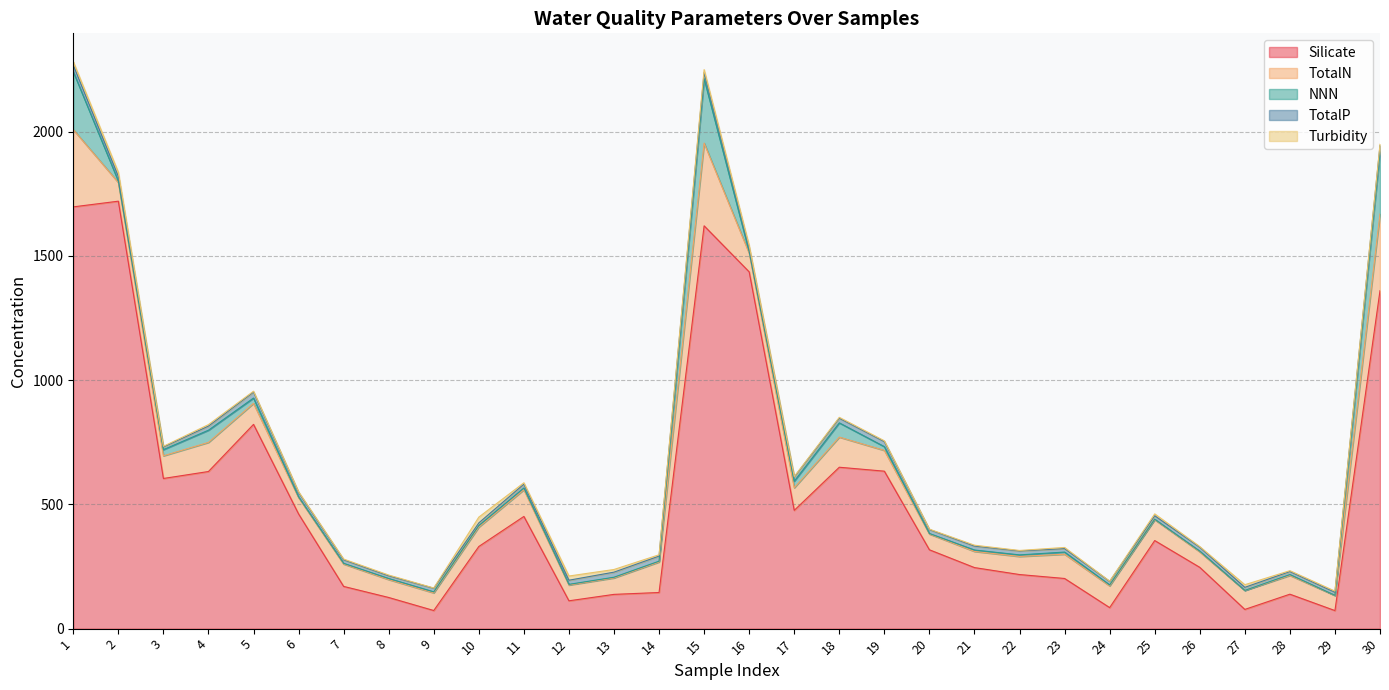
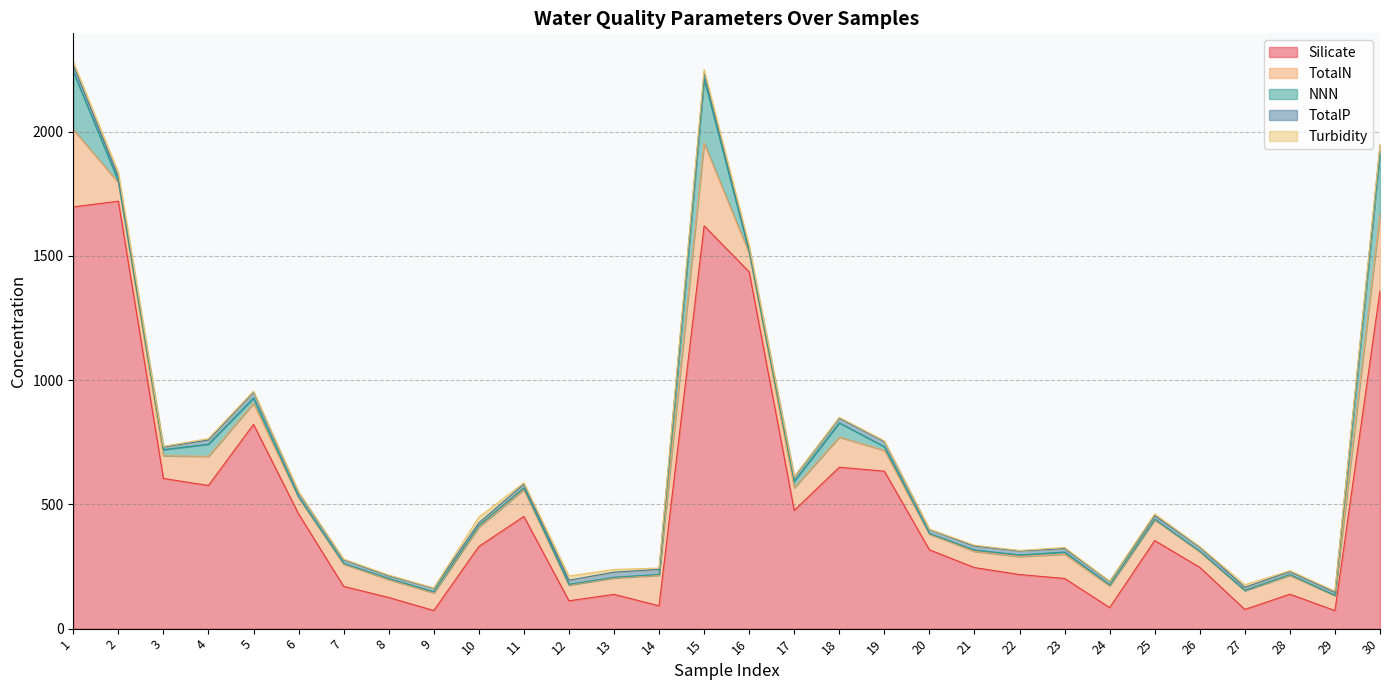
Silicate, 4: 630 -> 580
Silicate, 14: 150 -> 90
